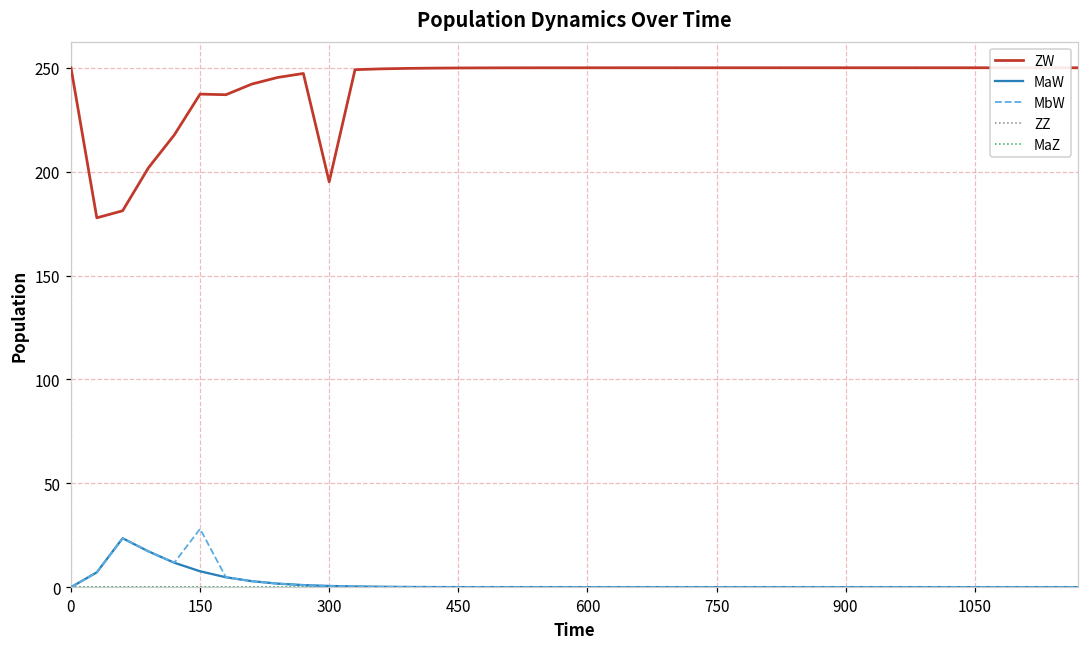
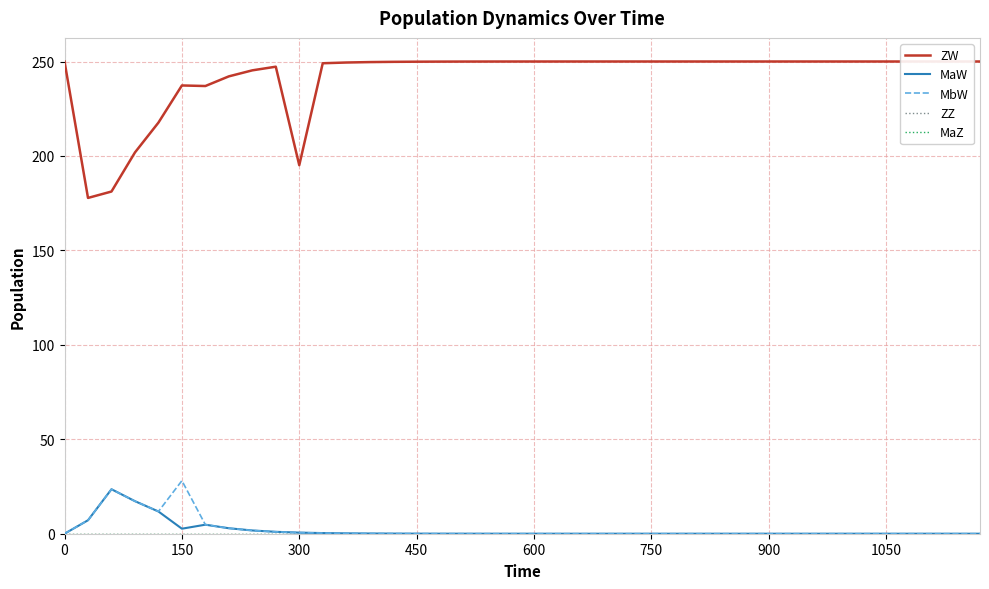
MaW, 150: 8 -> 3
